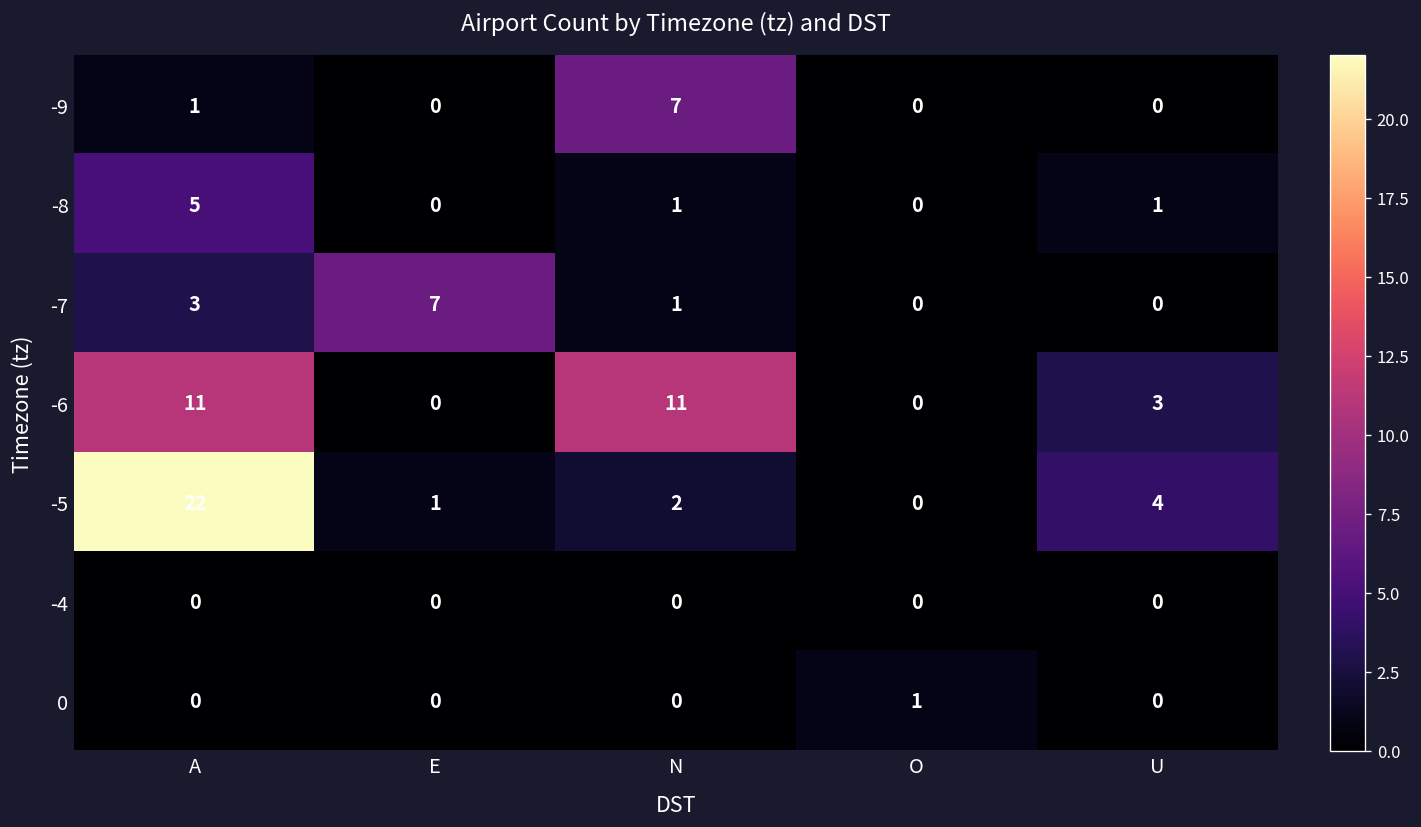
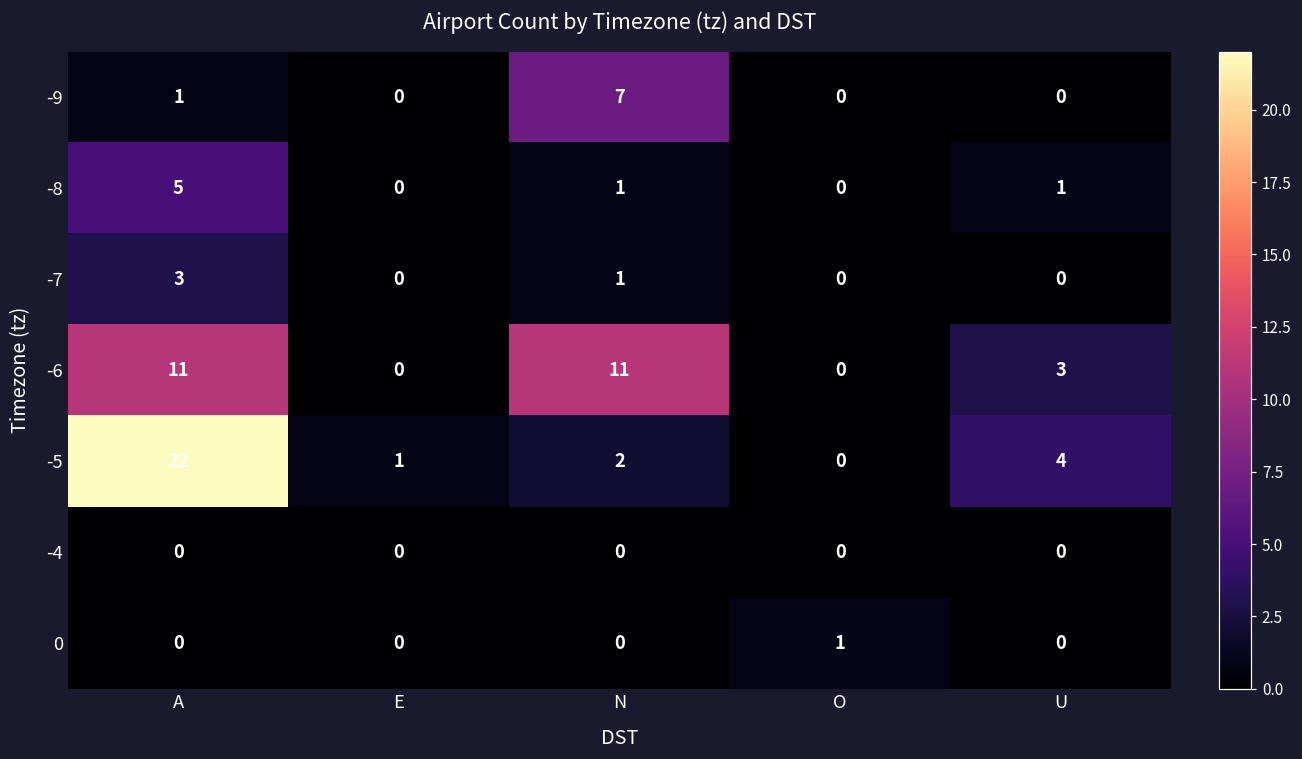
-7, E: 7 -> 0
